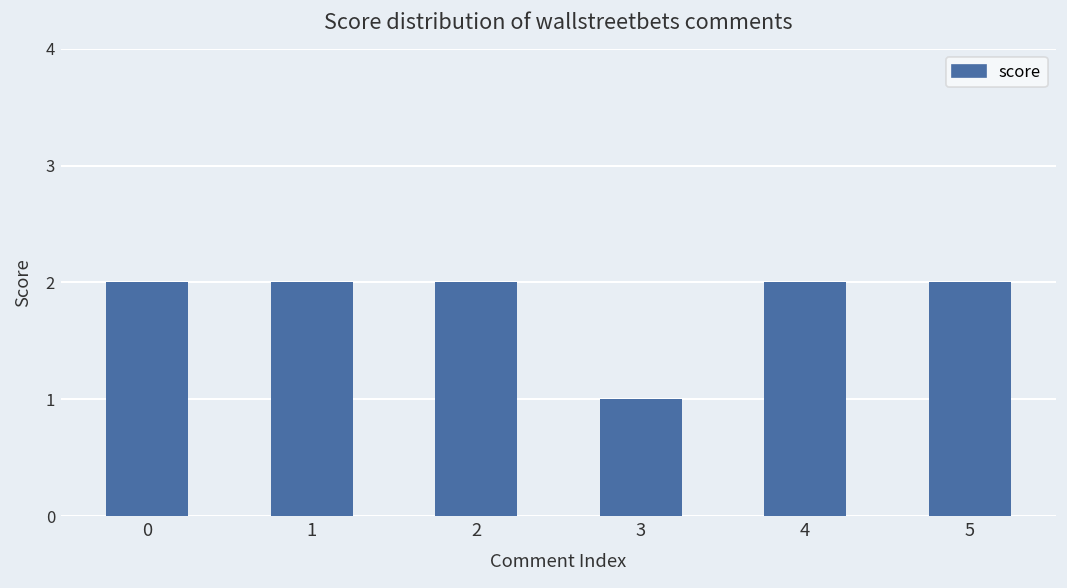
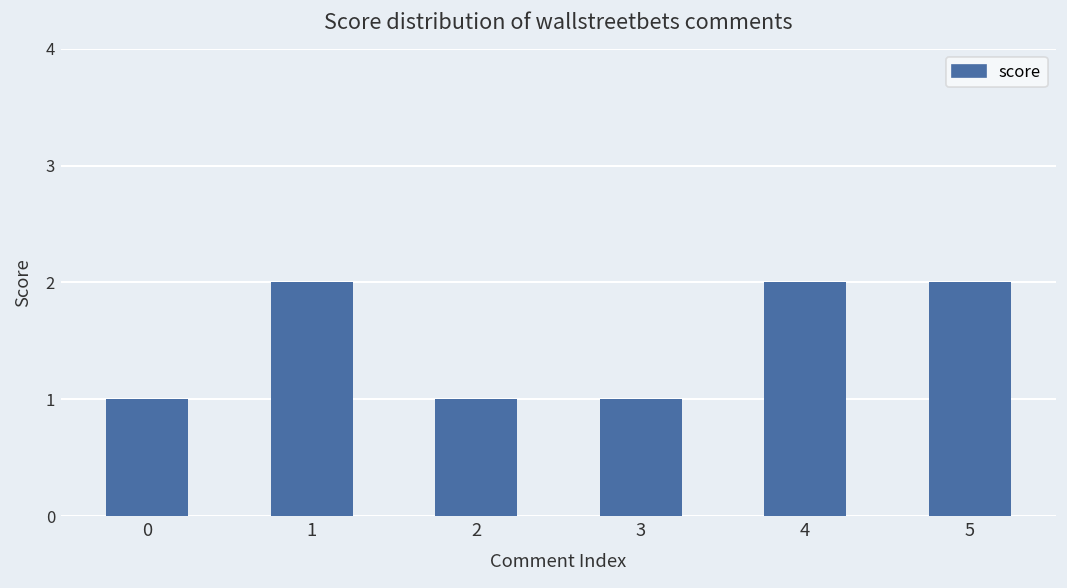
0: 2 -> 1
2: 2 -> 1
